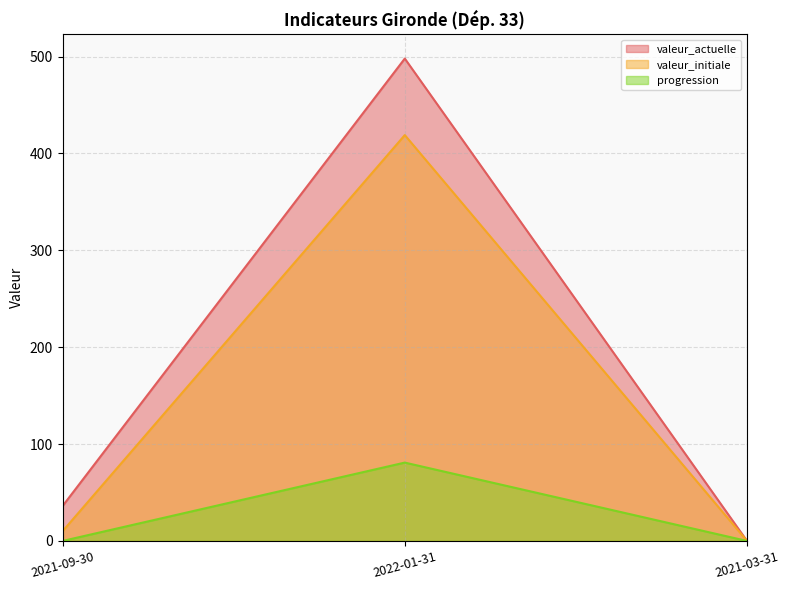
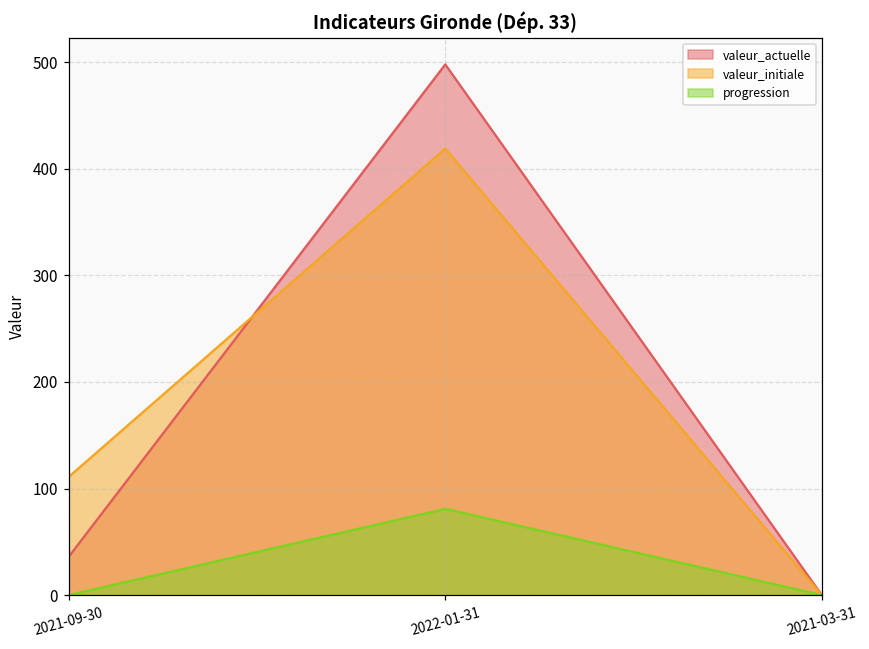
valeur_initiale, 2021-09-30: 10 -> 110
